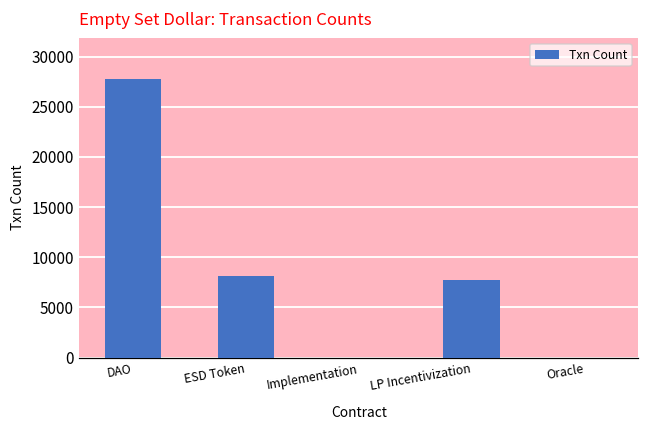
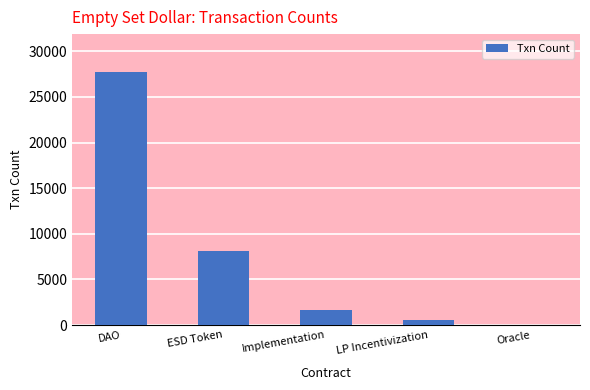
Implementation: 0 -> 2000
LP Incentivization: 8000 -> 1000
